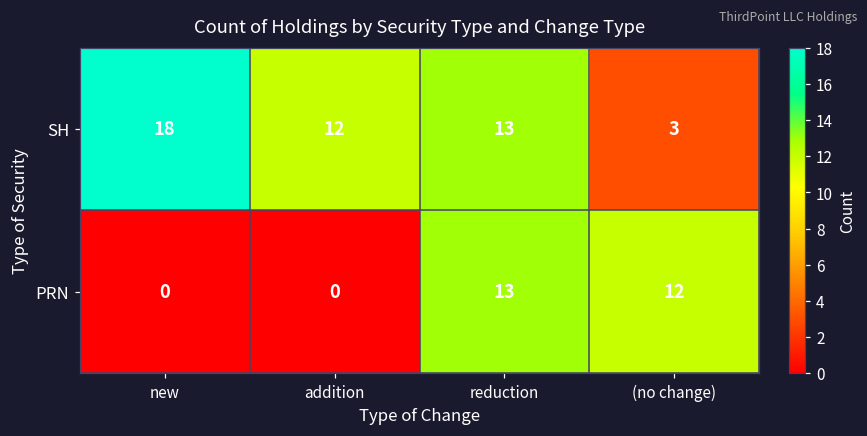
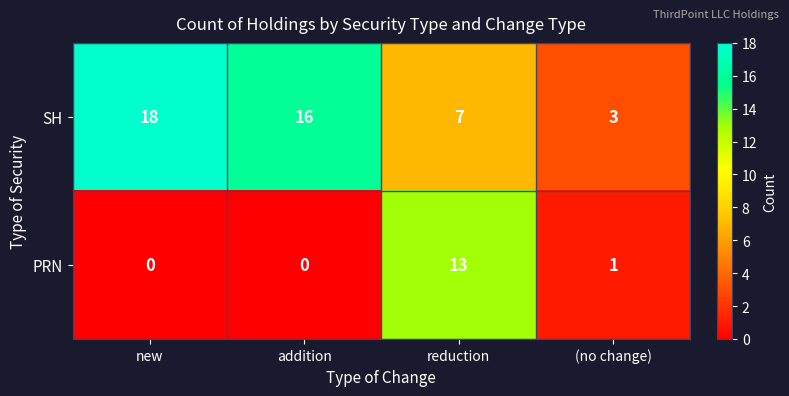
SH, addition: 12 -> 16
SH, reduction: 13 -> 7
PRN, (no change): 12 -> 1
